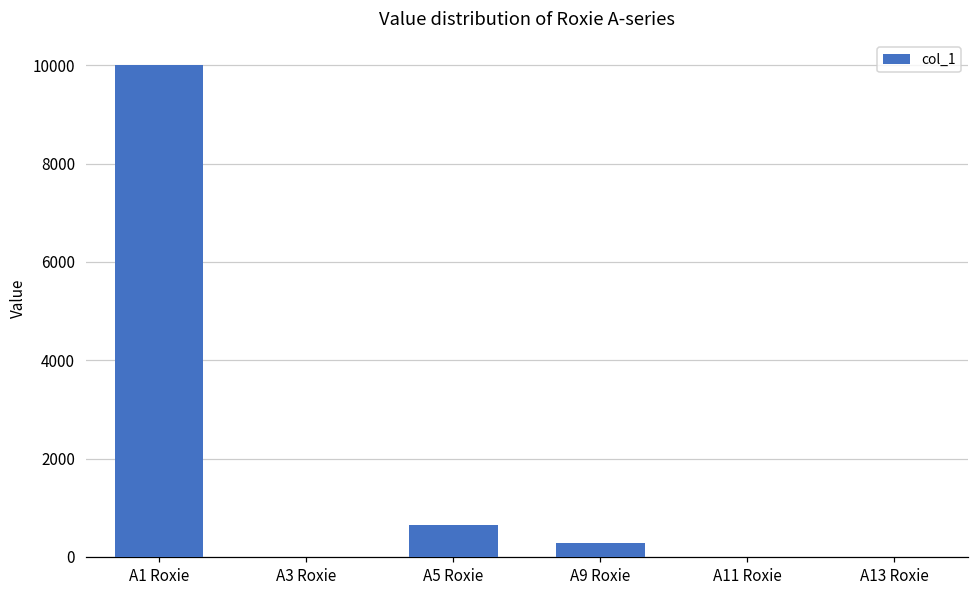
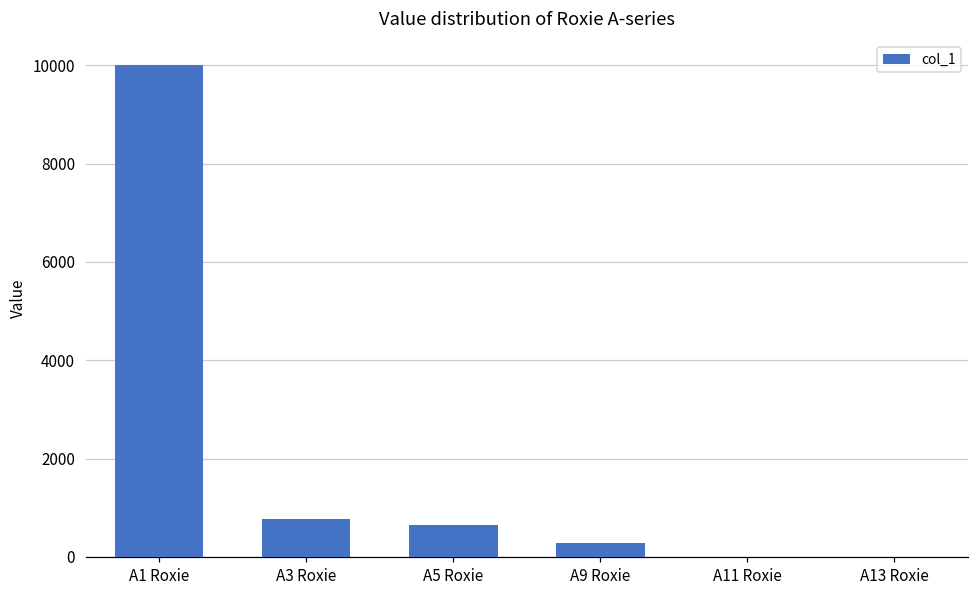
A3 Roxie: 0 -> 800
